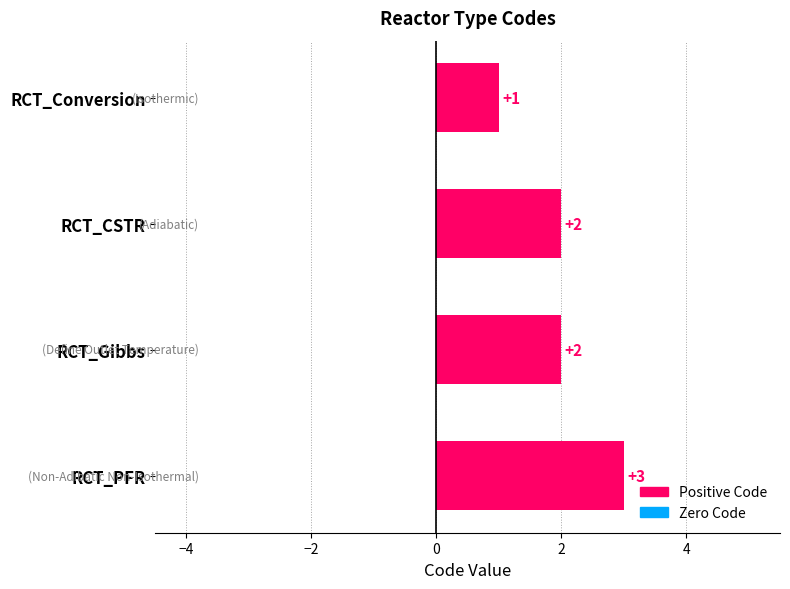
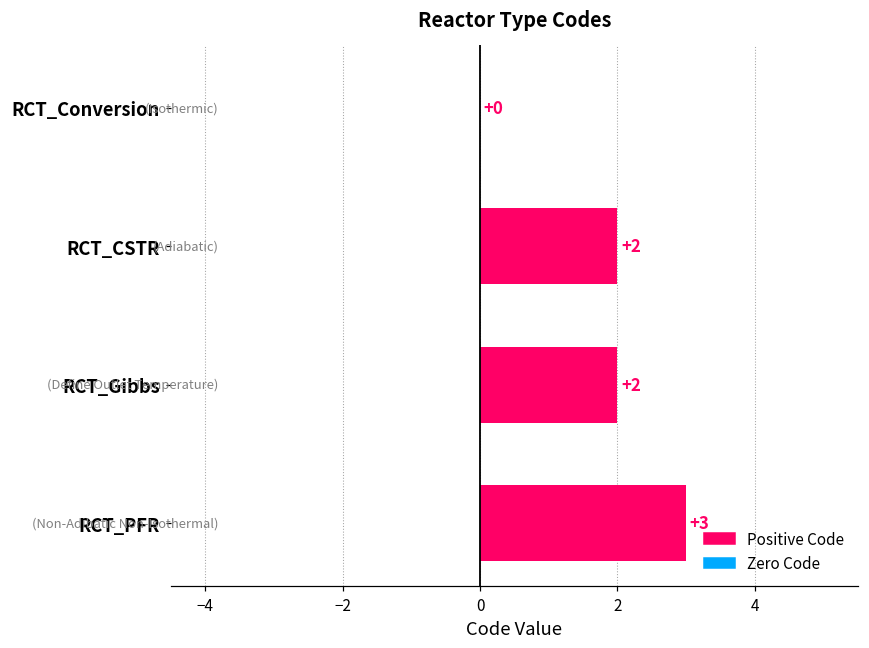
RCT_Conversion: +1 -> +0
